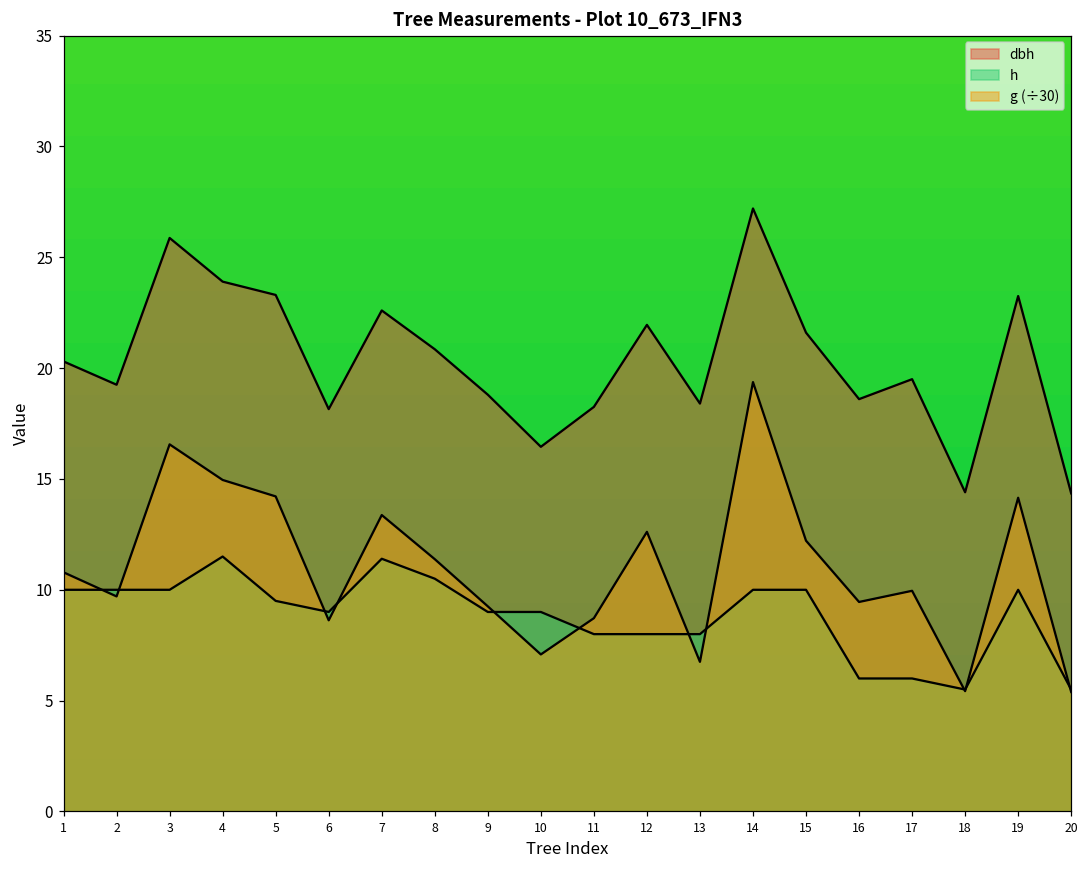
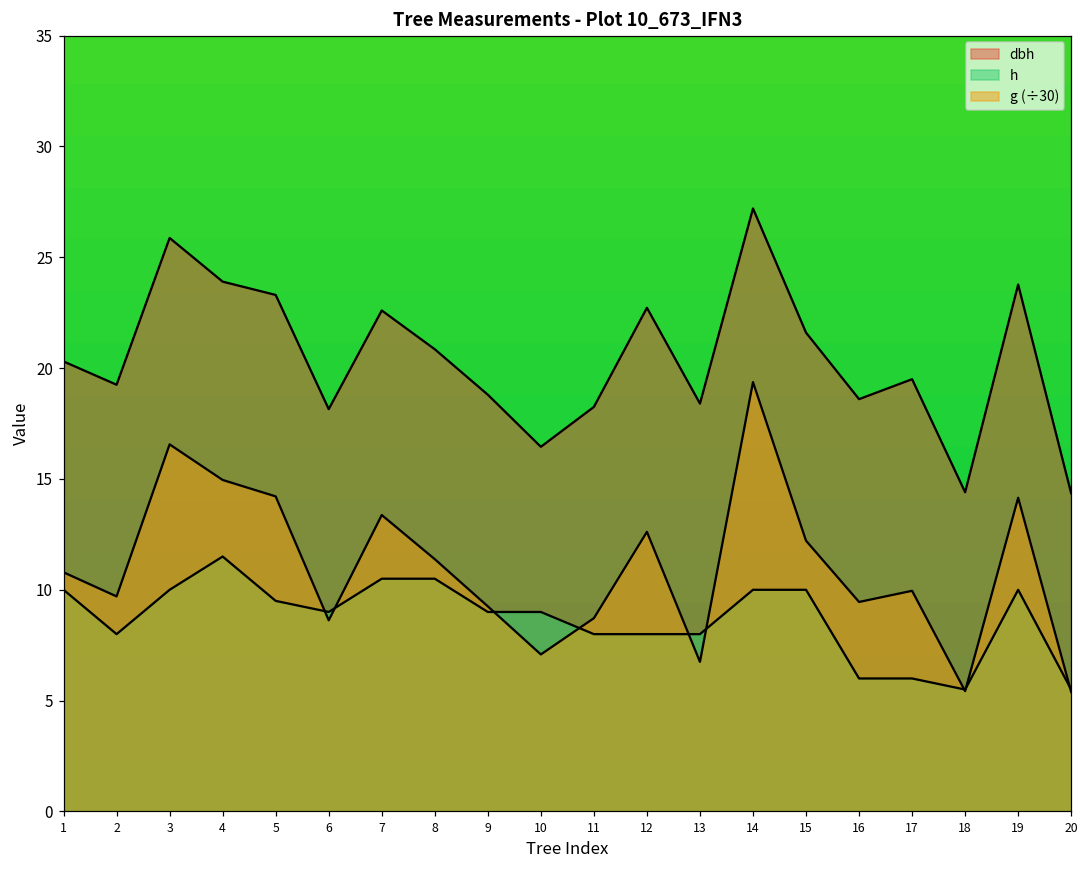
h, 2: 10 -> 8
h, 7: 11.4 -> 10.5
dbh, 12: 22.0 -> 22.7
dbh, 19: 23.3 -> 23.8
